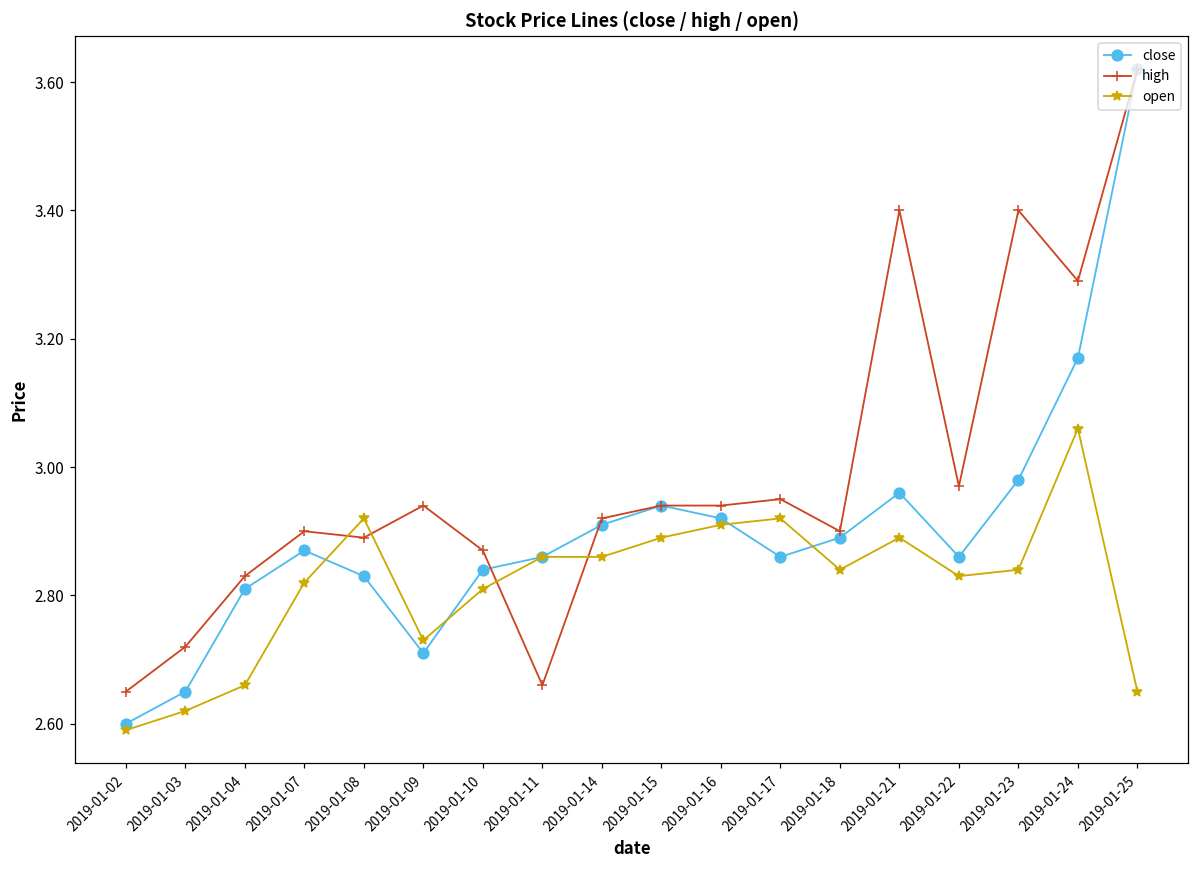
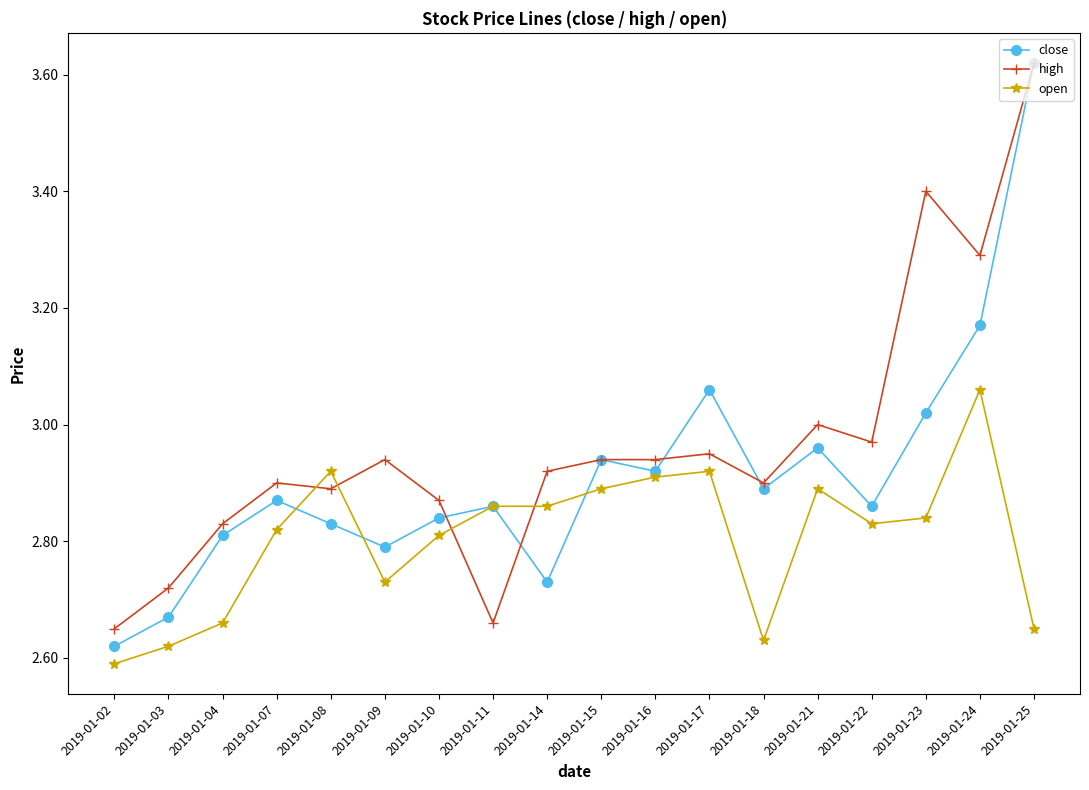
close, 2019-01-02: 2.60 -> 2.62
close, 2019-01-03: 2.65 -> 2.67
close, 2019-01-09: 2.71 -> 2.79
close, 2019-01-14: 2.91 -> 2.73
close, 2019-01-17: 2.86 -> 3.06
open, 2019-01-18: 2.84 -> 2.63
high, 2019-01-21: 3.4 -> 3.0
close, 2019-01-23: 2.98 -> 3.02
